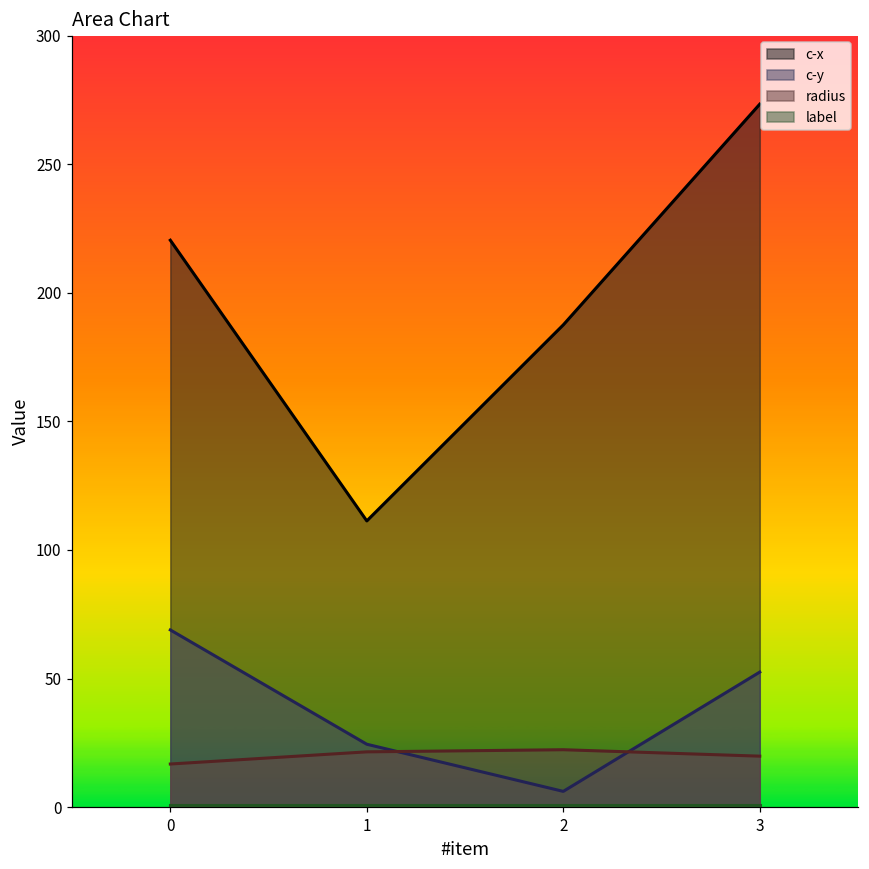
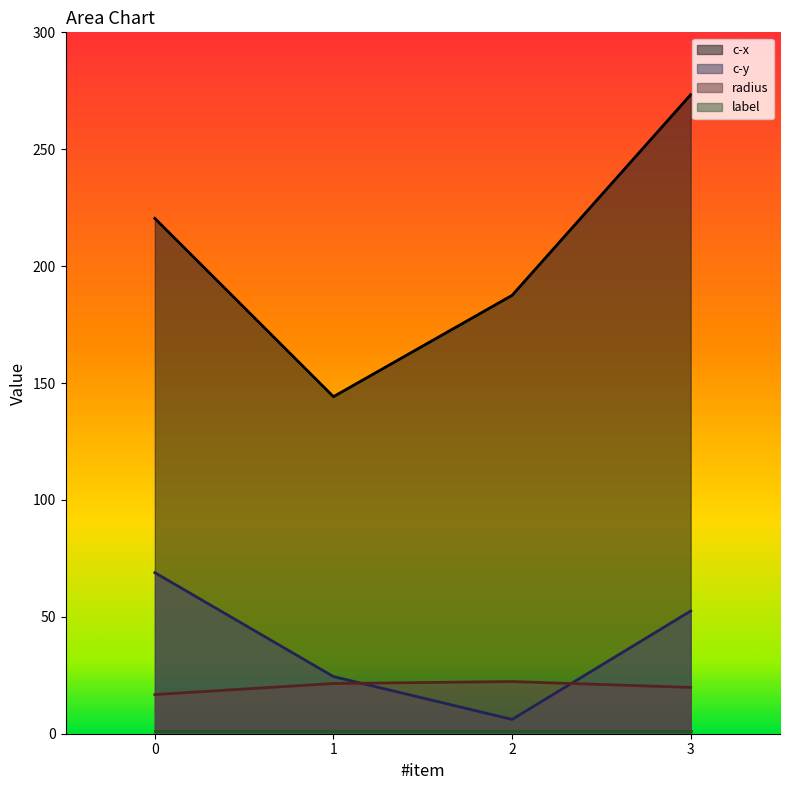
c-x, 1: 111 -> 144
